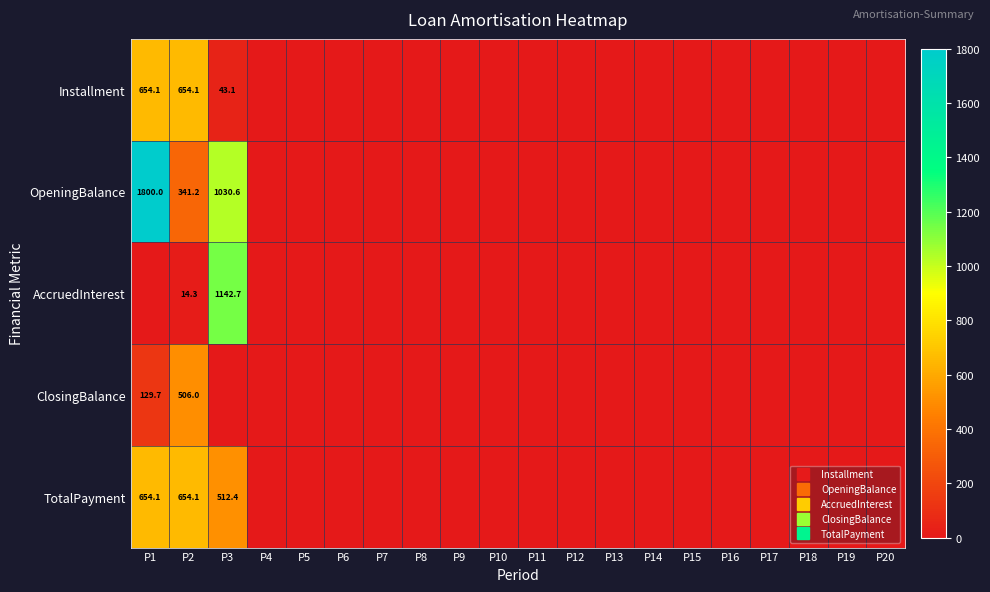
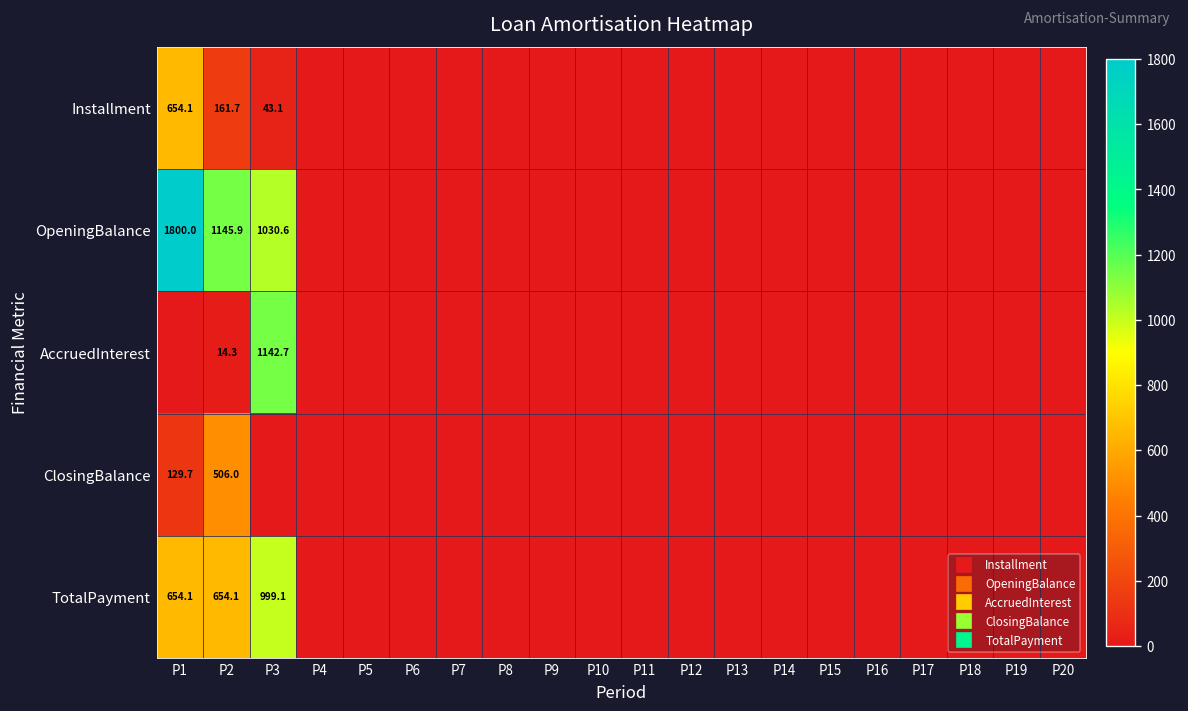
Installment, P2: 654.1 -> 161.7
OpeningBalance, P2: 341.2 -> 1145.9
TotalPayment, P3: 512.4 -> 999.1
